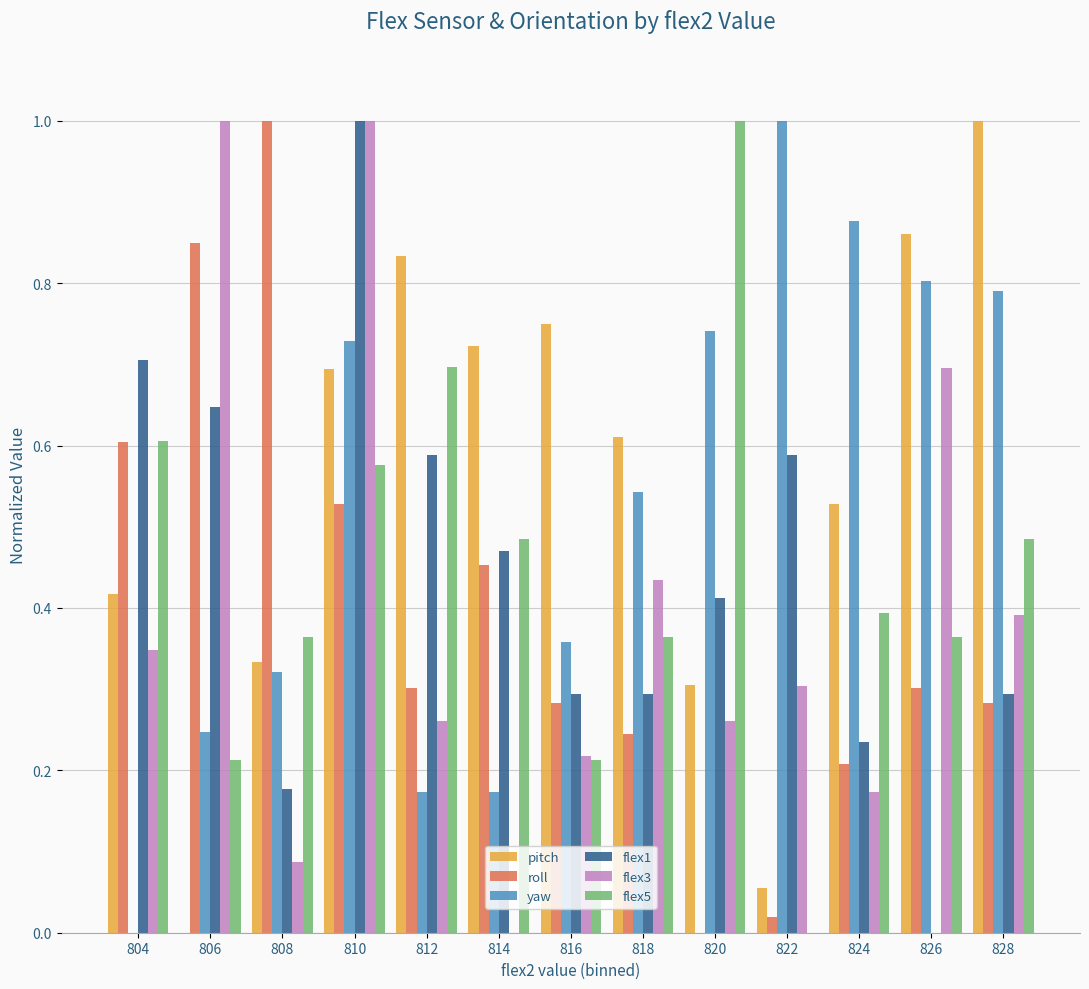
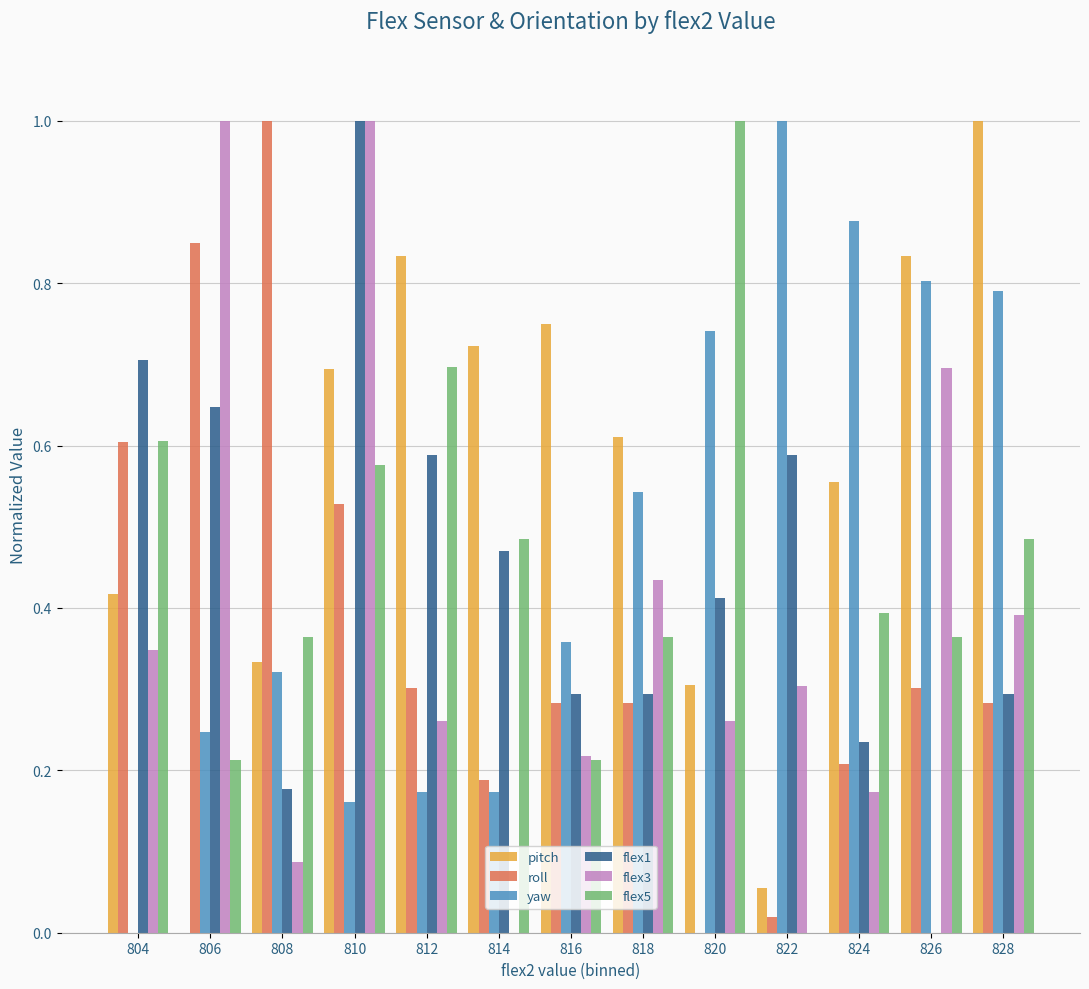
yaw, 810: 0.73 -> 0.16
roll, 814: 0.45 -> 0.19
roll, 818: 0.25 -> 0.28
pitch, 824: 0.53 -> 0.56
pitch, 826: 0.86 -> 0.83
